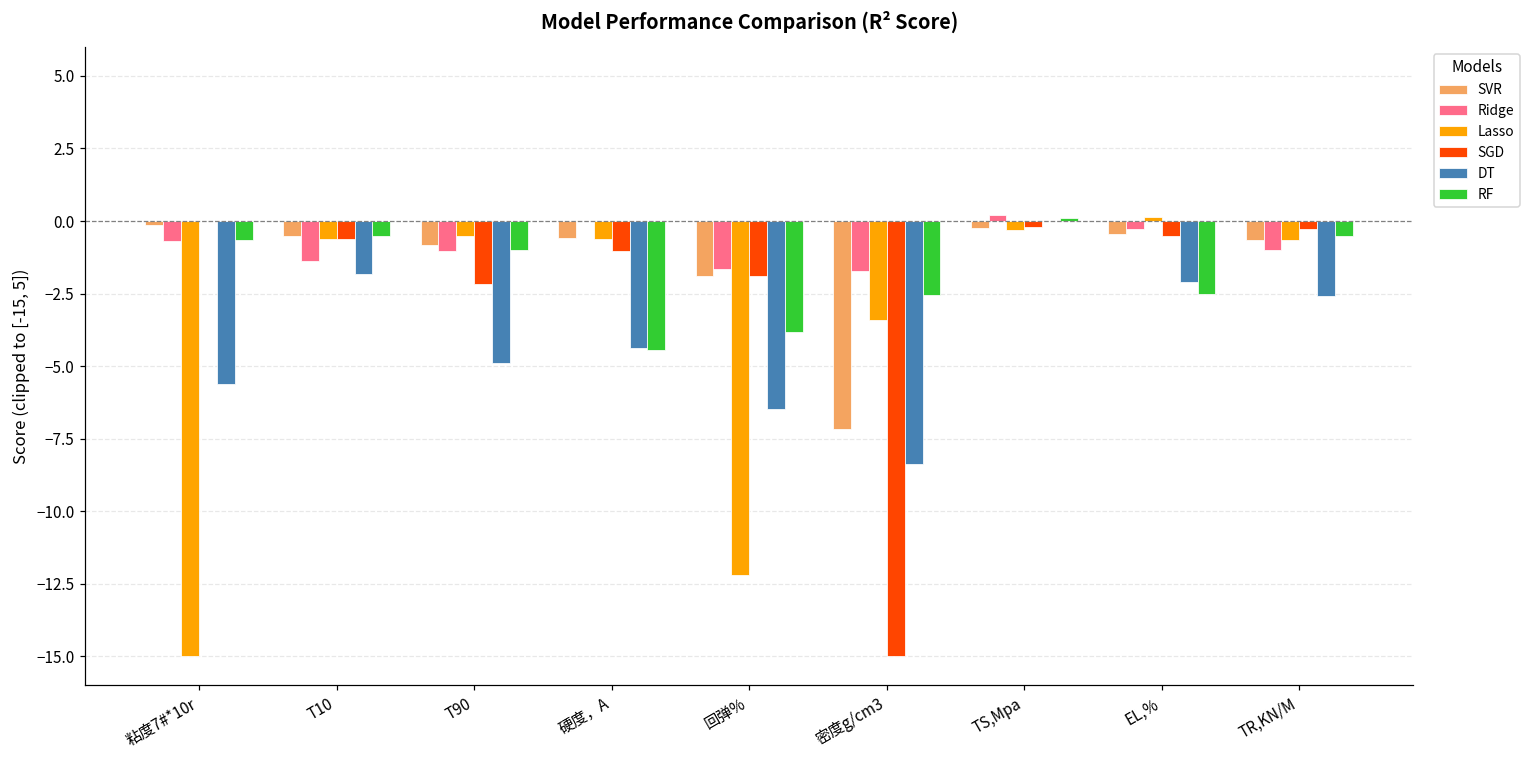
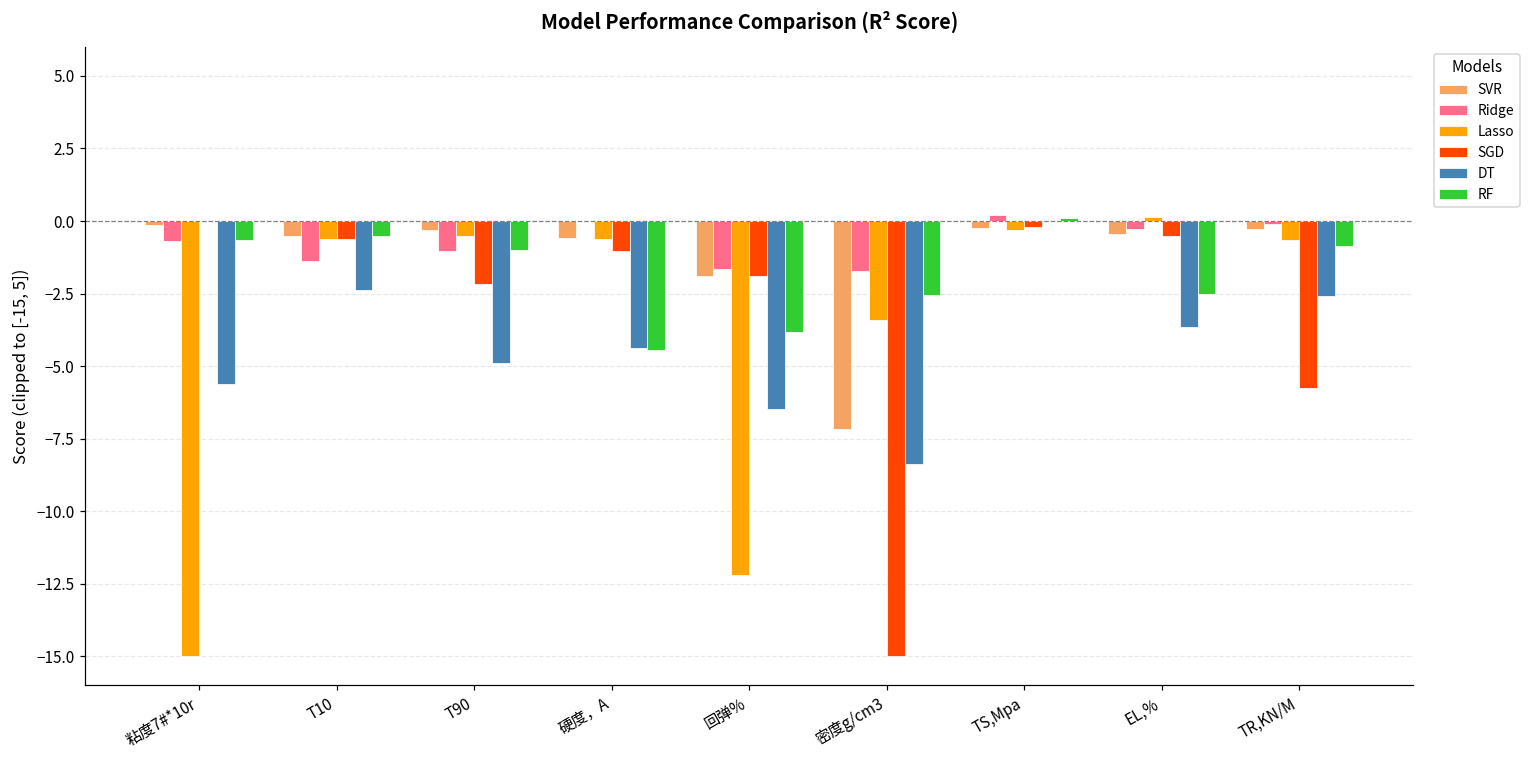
DT, T10: -1.8 -> -2.4
SVR, T90: -0.8 -> -0.3
DT, EL,%: -2.1 -> -3.6
SVR, TR,KN/M: -0.6 -> -0.3
Ridge, TR,KN/M: -1.0 -> -0.1
SGD, TR,KN/M: -0.3 -> -5.8
RF, TR,KN/M: -0.5 -> -0.8
